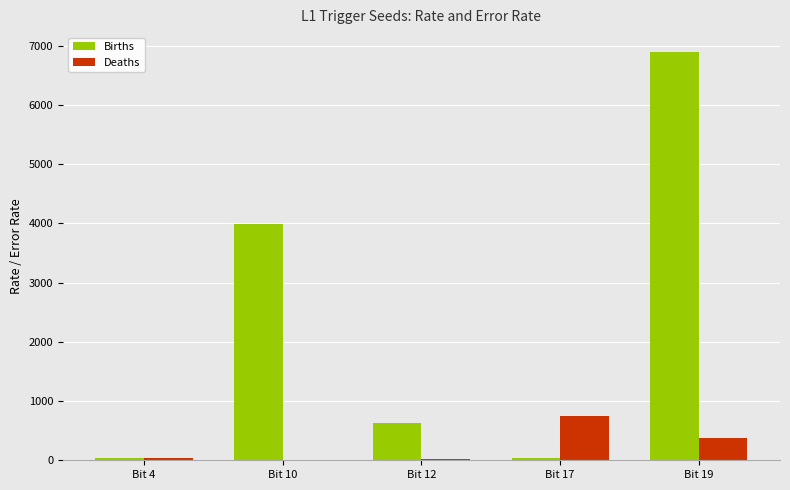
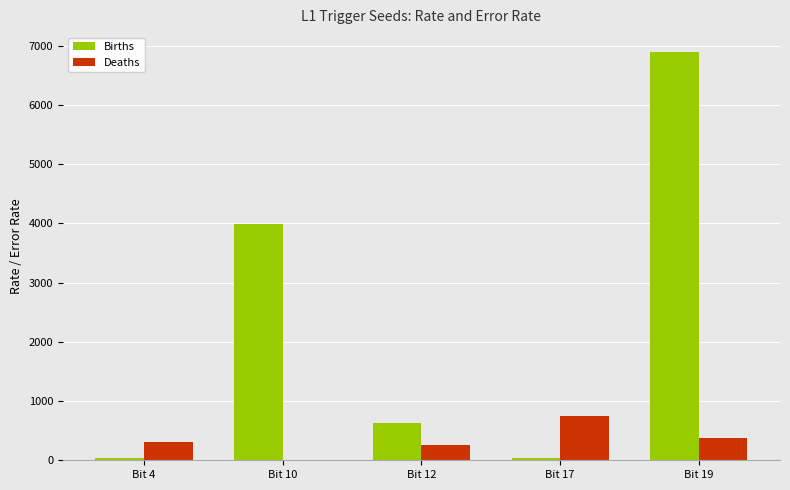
Deaths, Bit 4: 0 -> 300
Deaths, Bit 12: 0 -> 300
